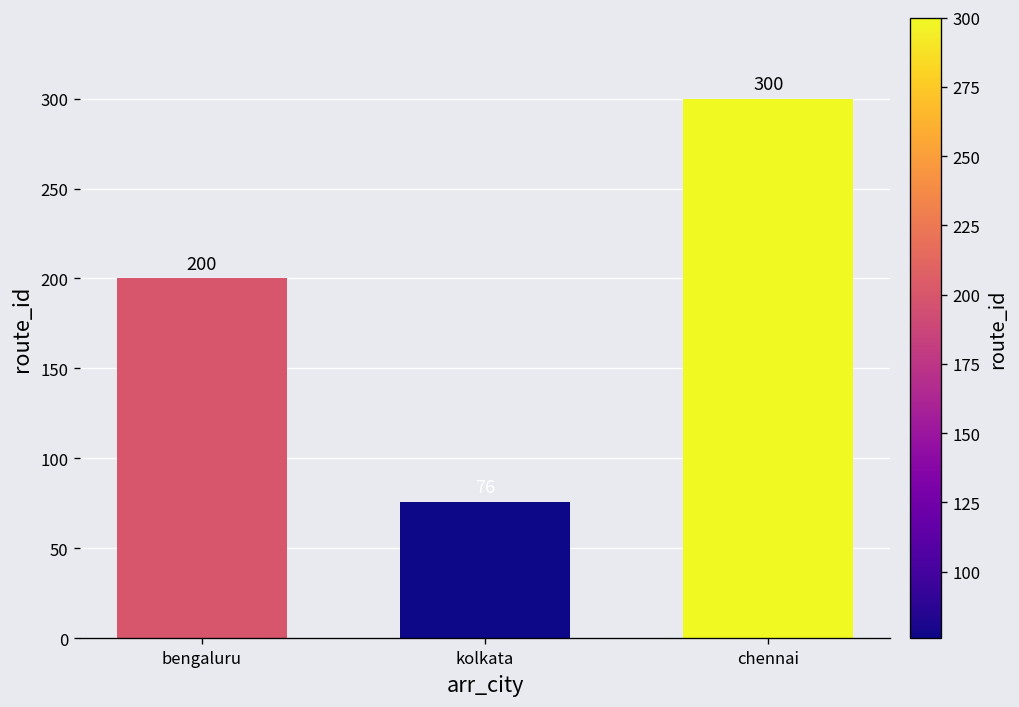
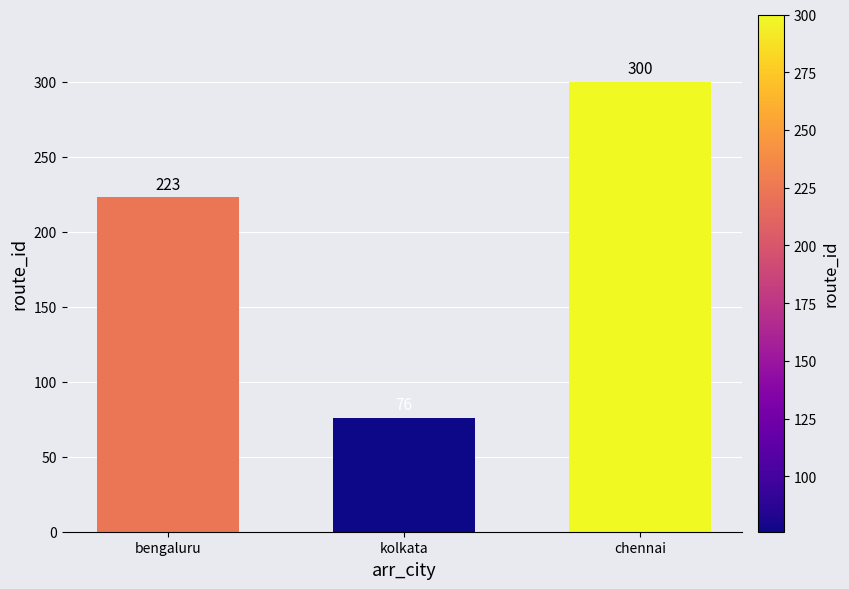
bengaluru: 200 -> 223
